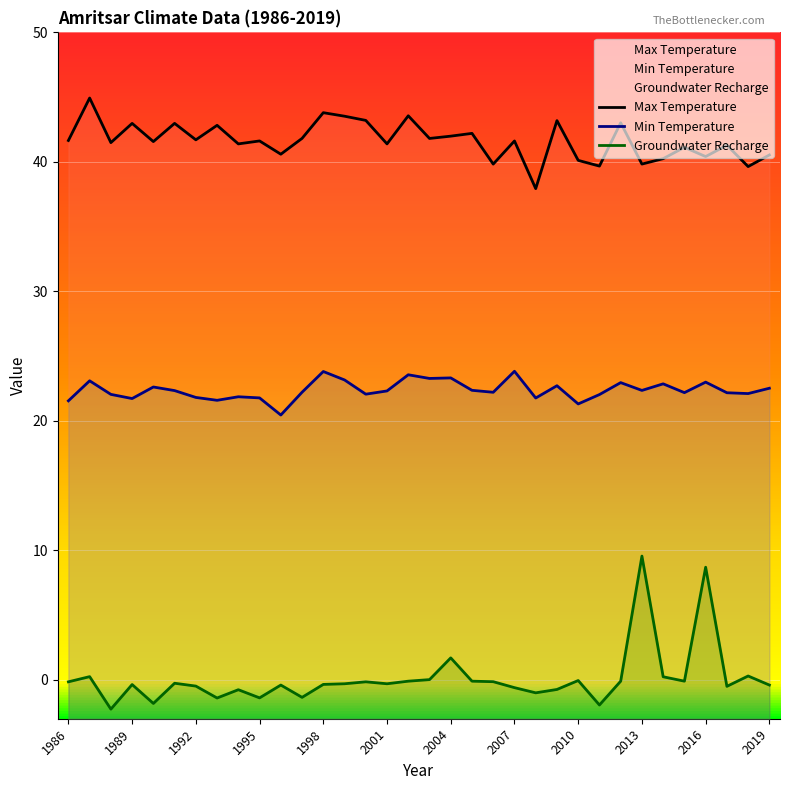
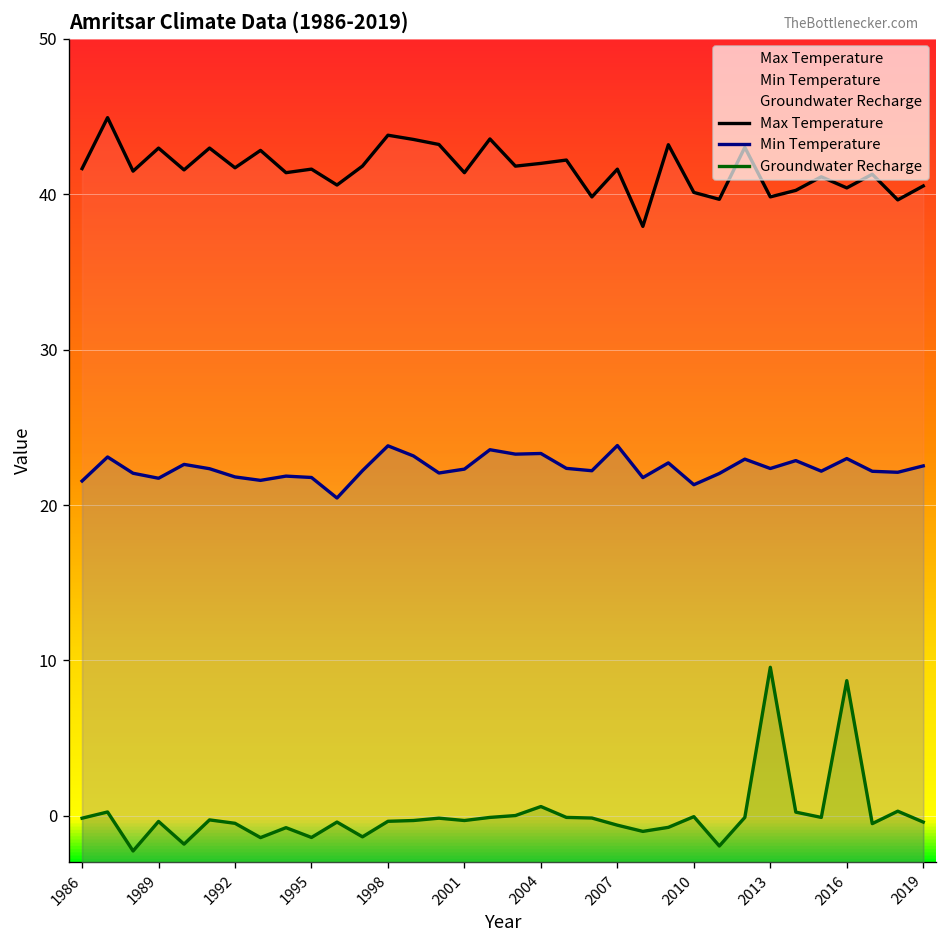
Groundwater Recharge, 2004: 1.7 -> 0.6
